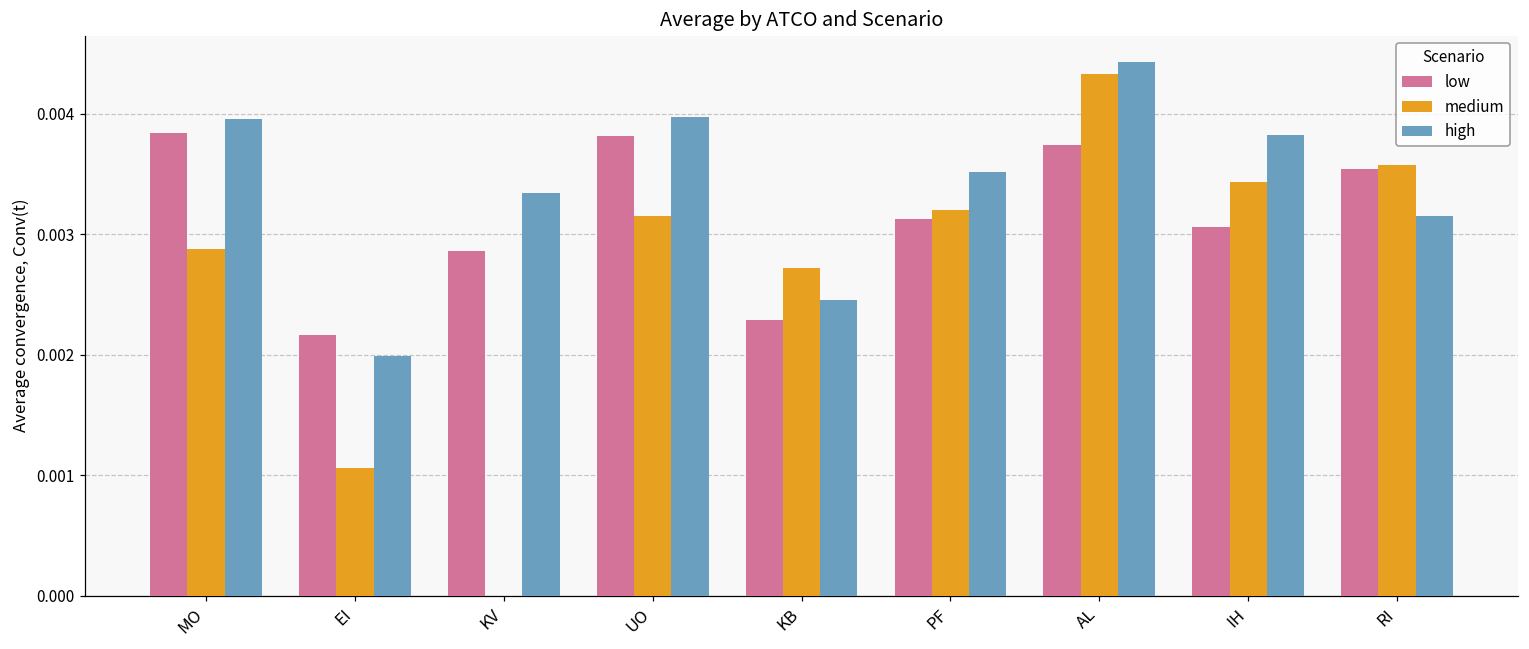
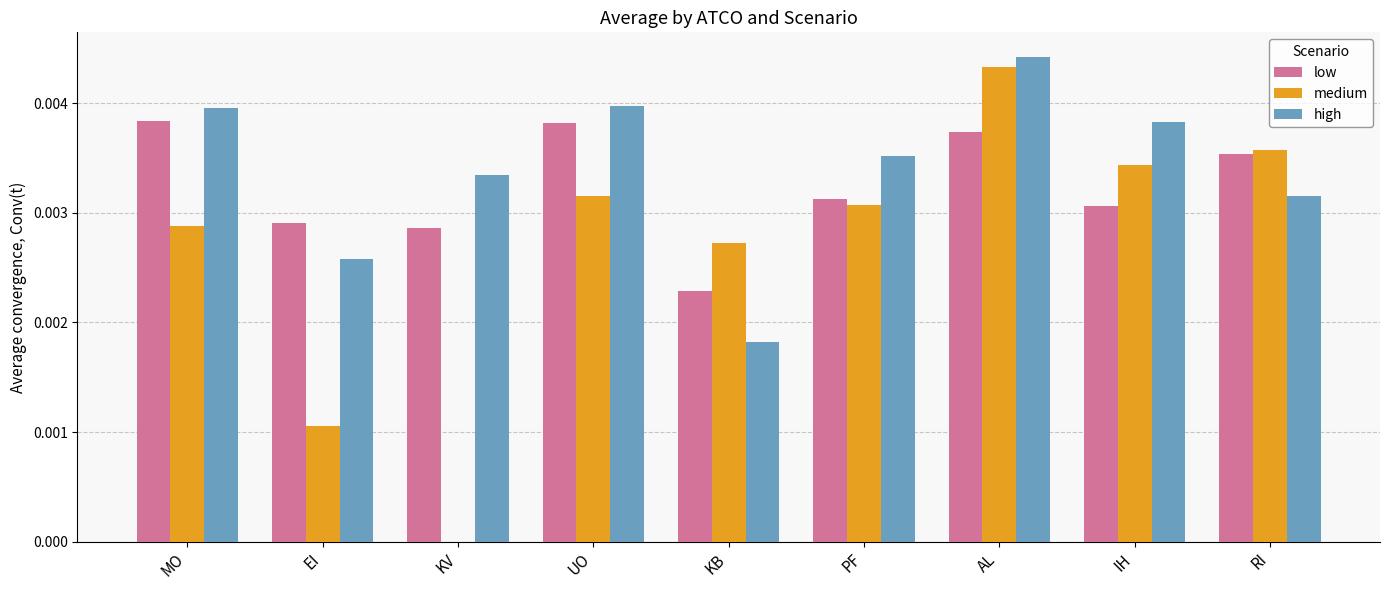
low, EI: 0.00217 -> 0.00291
high, EI: 0.00199 -> 0.00258
high, KB: 0.00246 -> 0.00182
medium, PF: 0.00320 -> 0.00307
